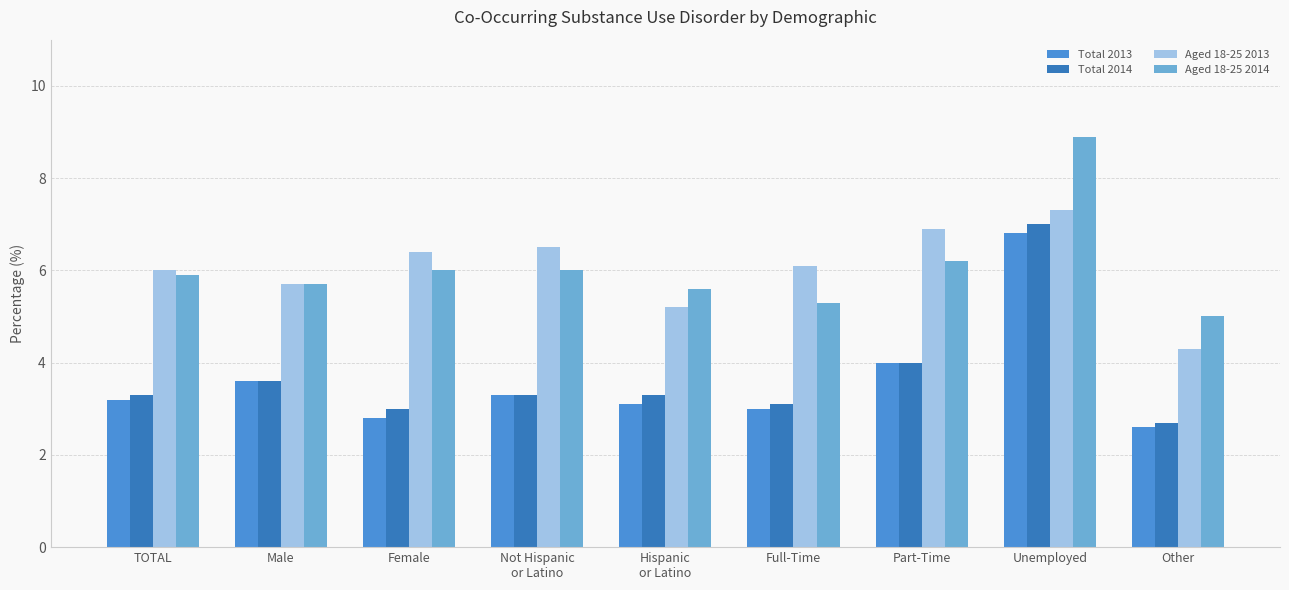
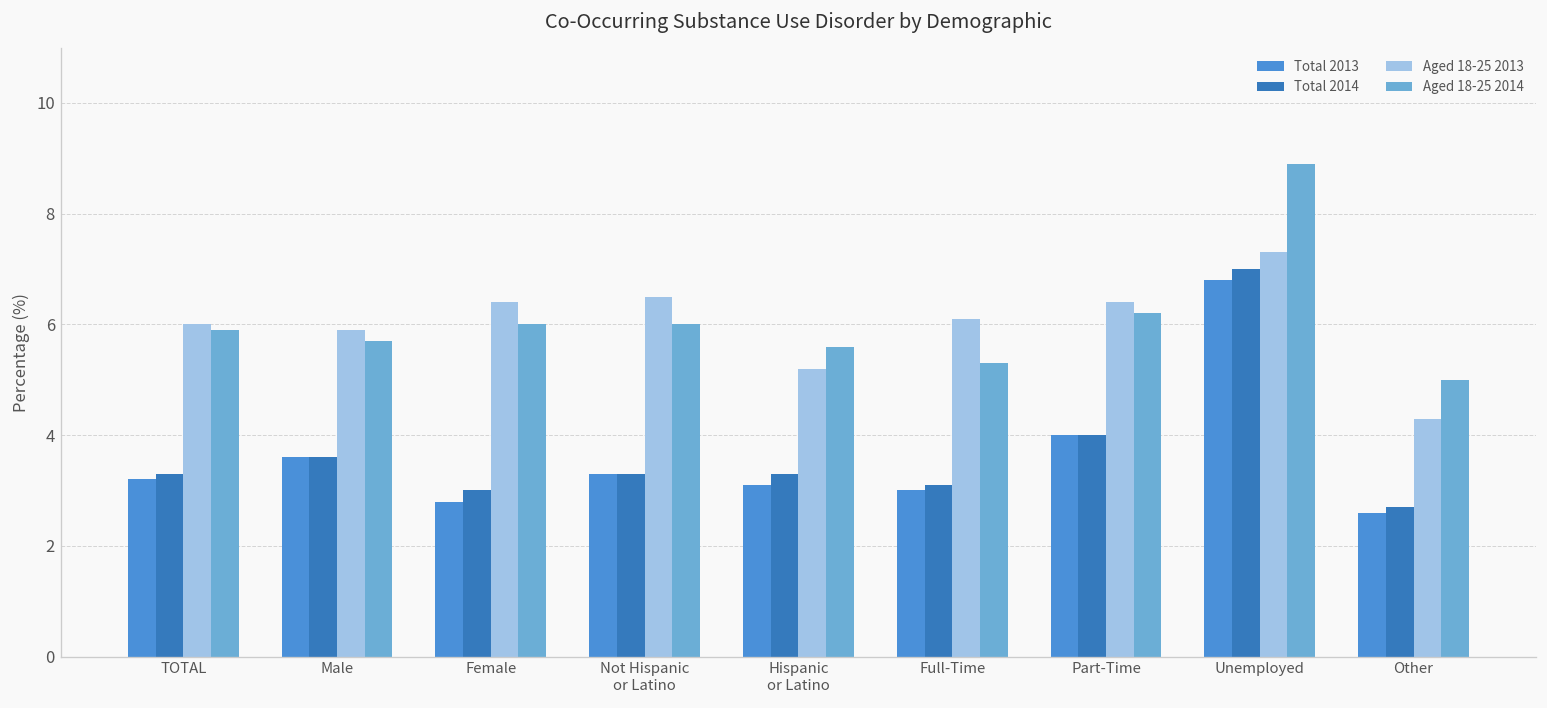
Aged 18-25 2013, Male: 5.7 -> 5.9
Aged 18-25 2013, Part-Time: 6.9 -> 6.4
